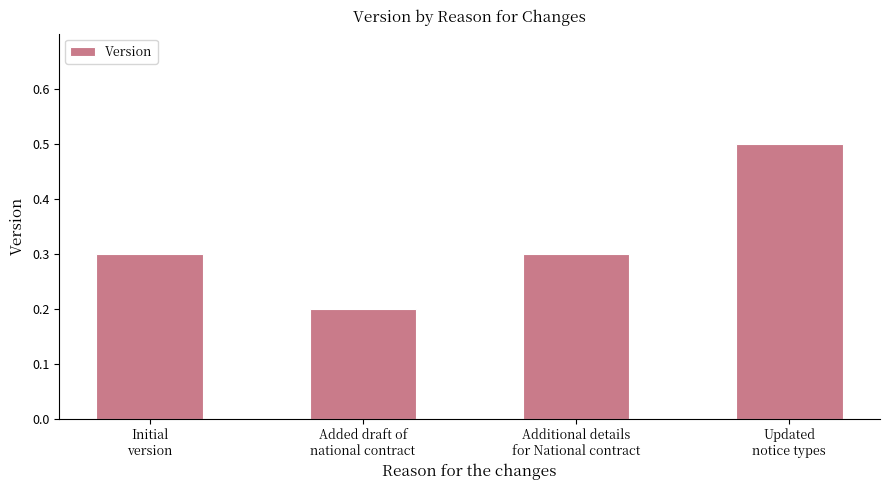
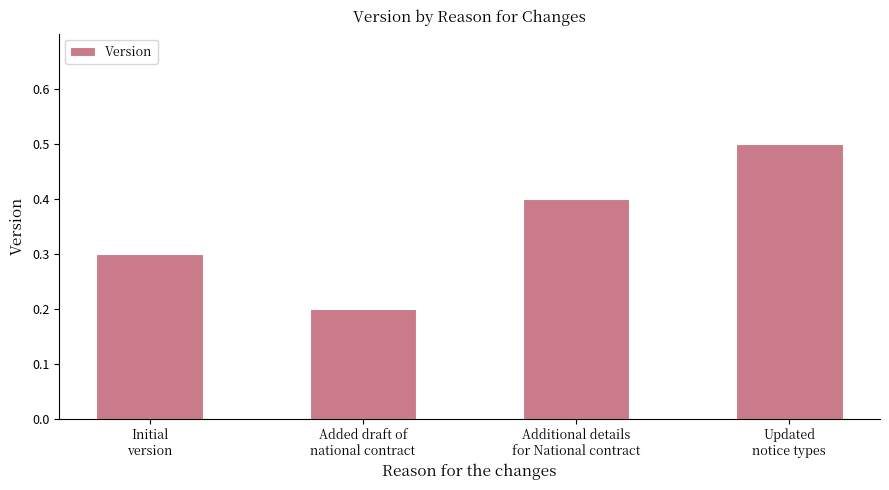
Additional details for National contract: 0.3 -> 0.4
